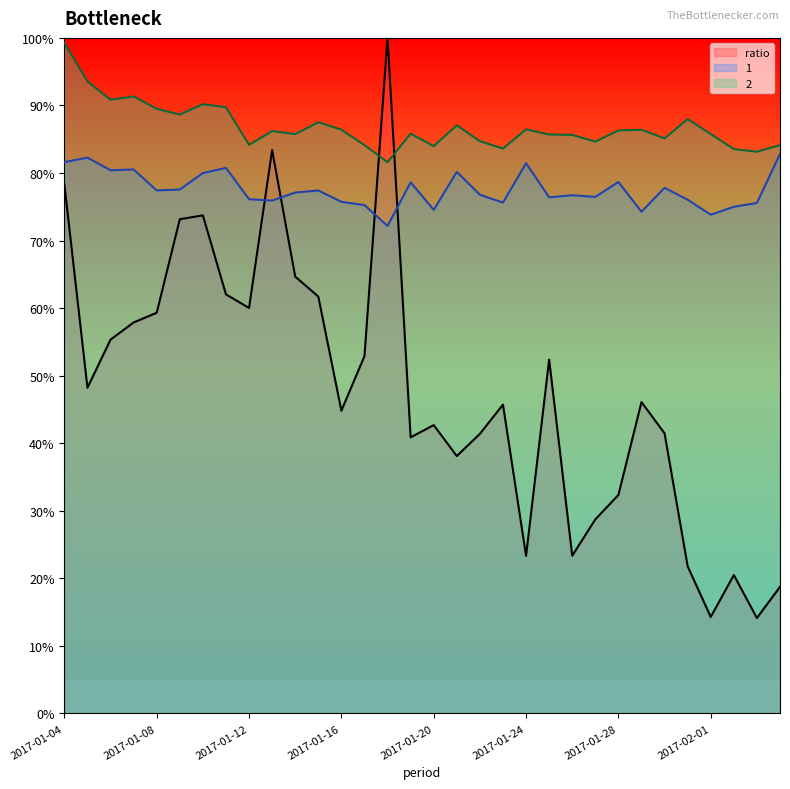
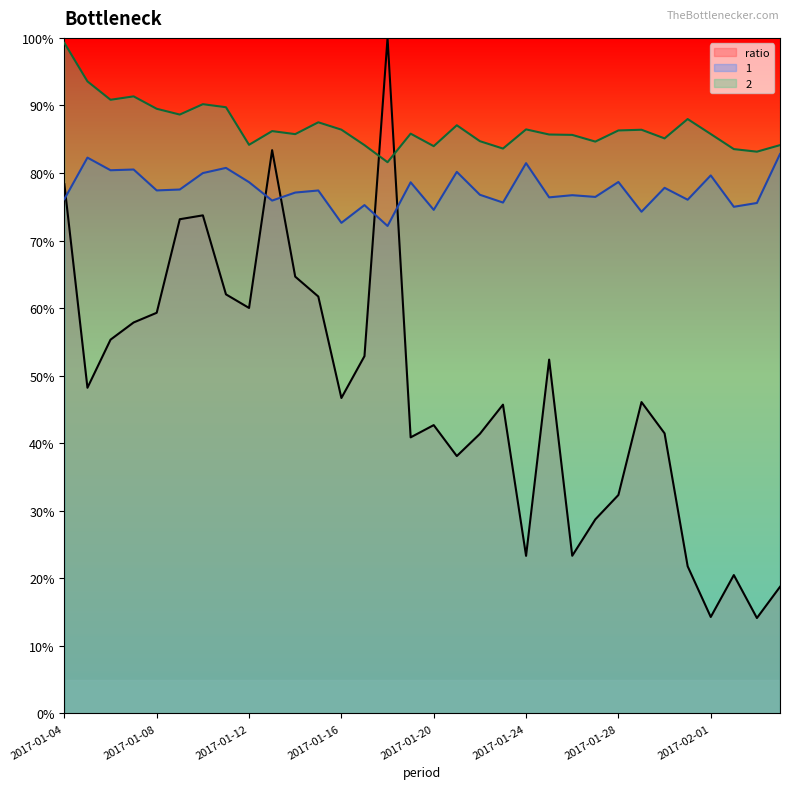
1, 2017-01-04: 82% -> 76%
1, 2017-01-12: 76% -> 79%
ratio, 2017-01-16: 45% -> 47%
1, 2017-01-16: 76% -> 73%
1, 2017-02-01: 74% -> 80%
